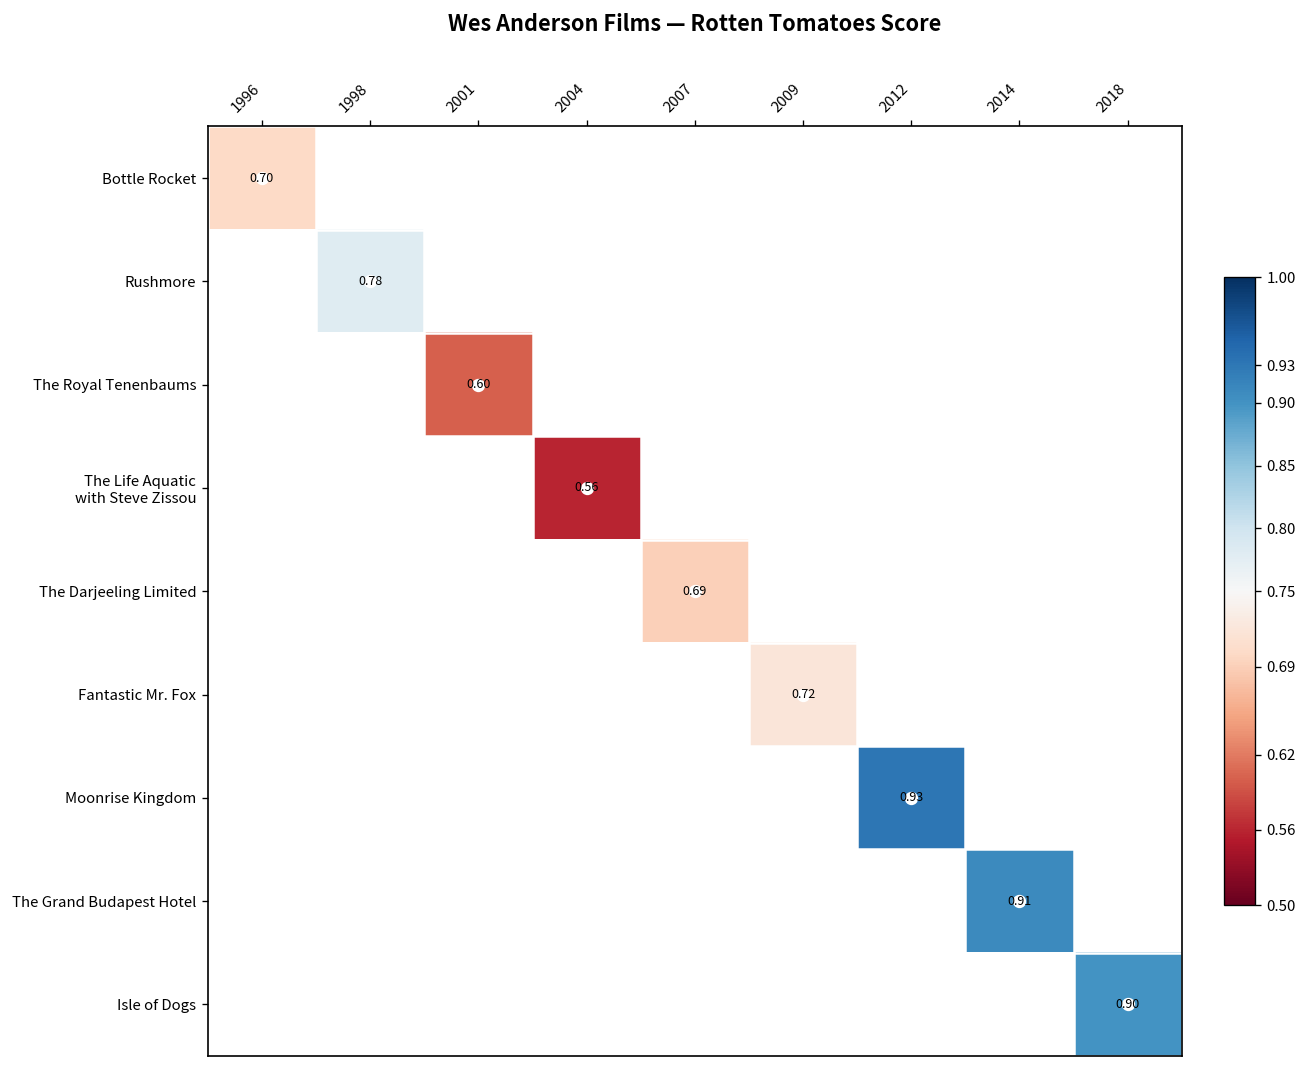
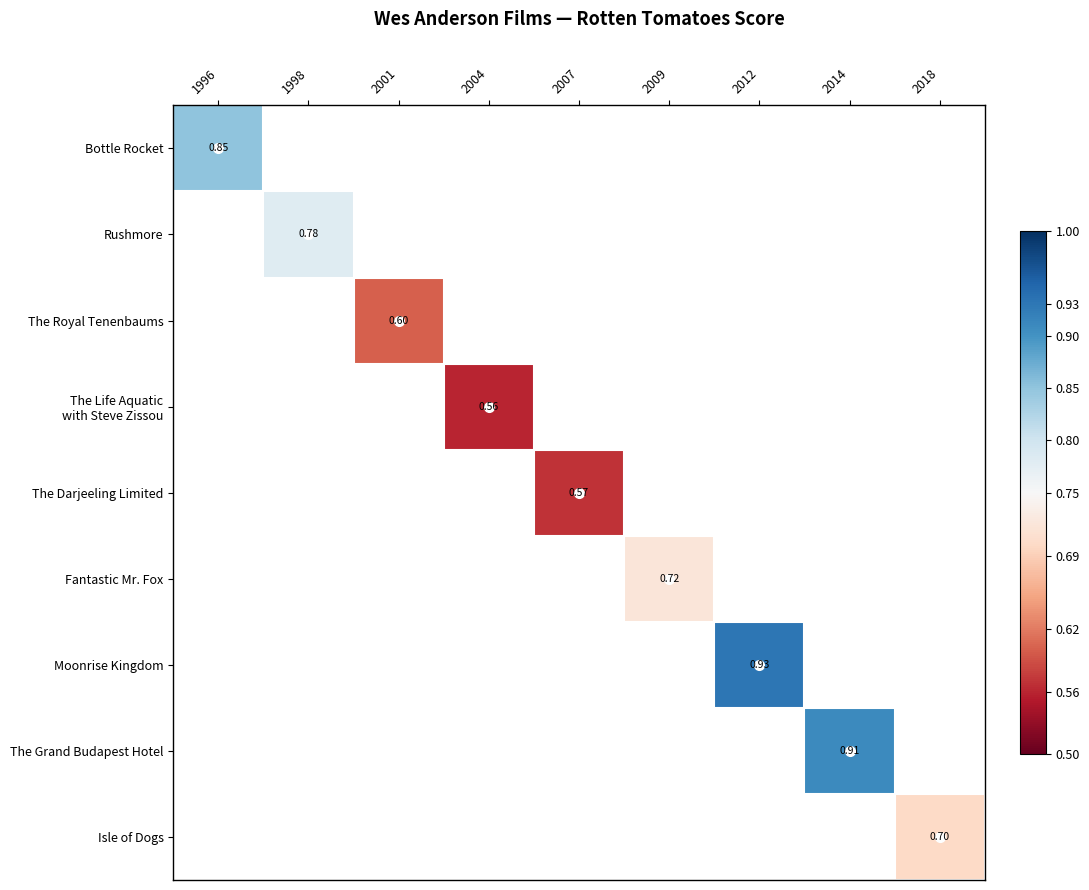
Bottle Rocket, 1996: 0.70 -> 0.85
The Darjeeling Limited, 2007: 0.69 -> 0.57
Isle of Dogs, 2018: 0.90 -> 0.70
